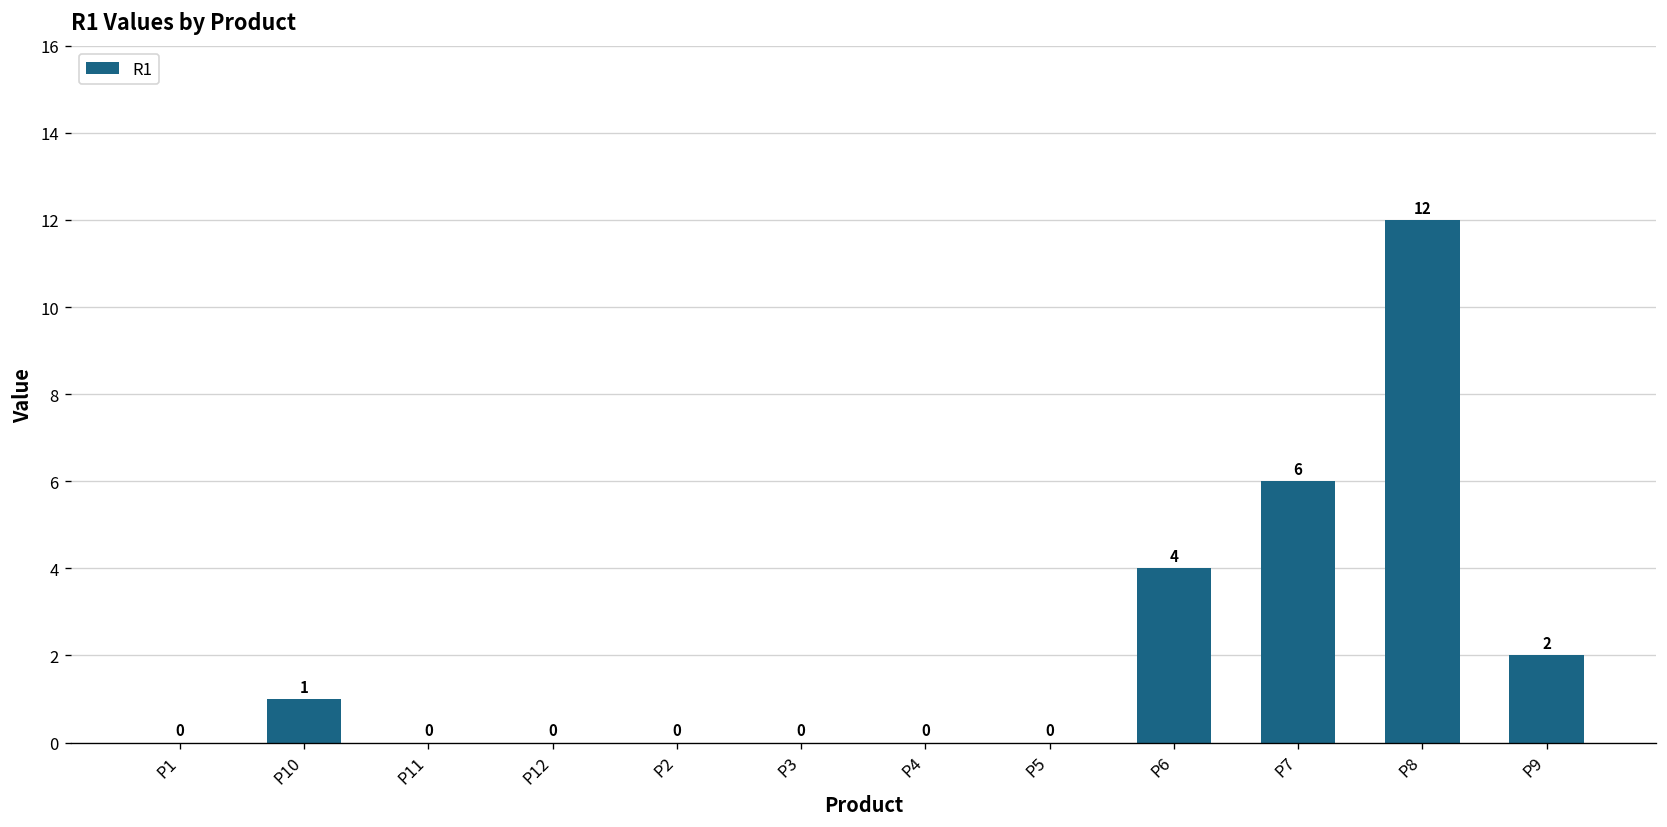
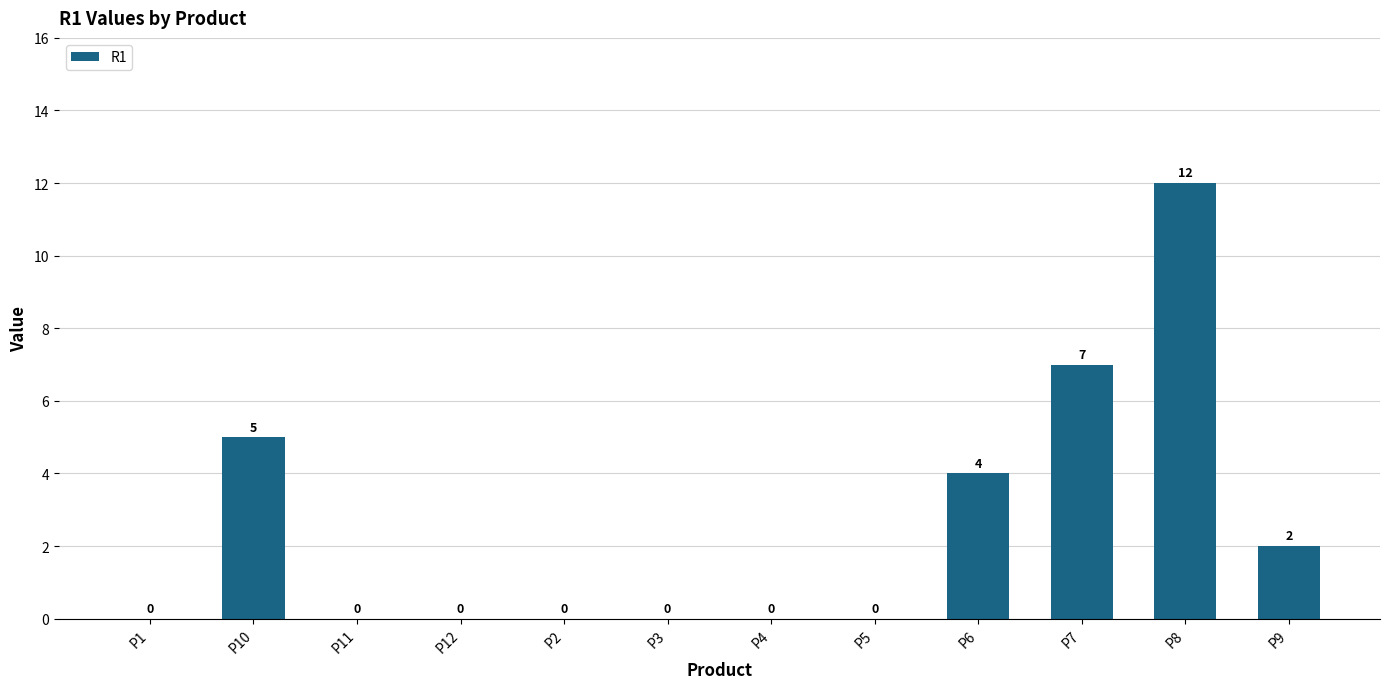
P10: 1 -> 5
P7: 6 -> 7
